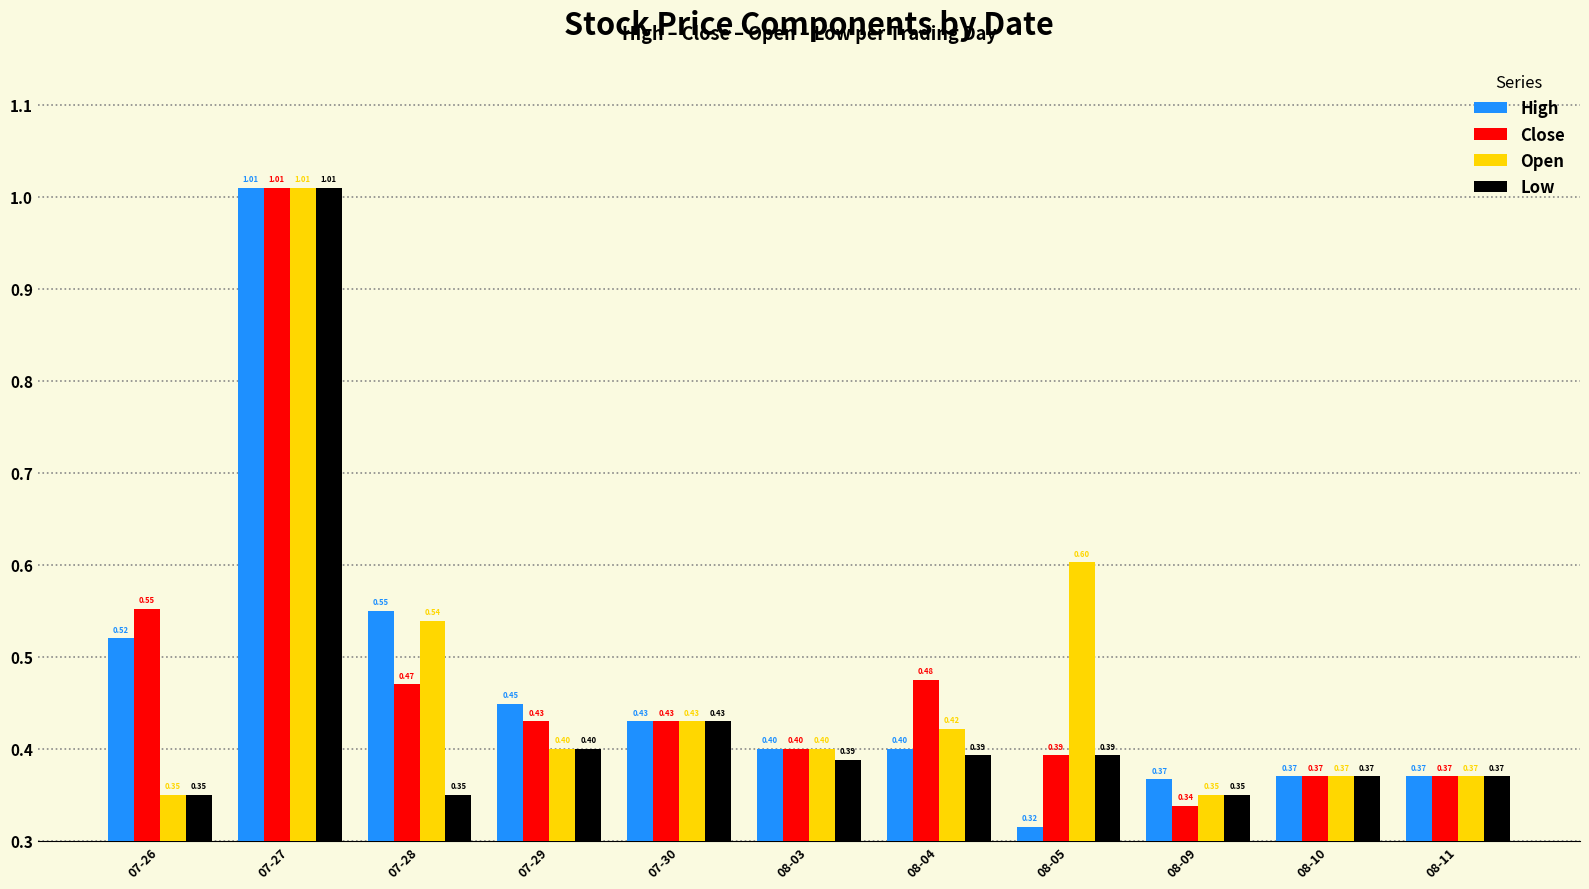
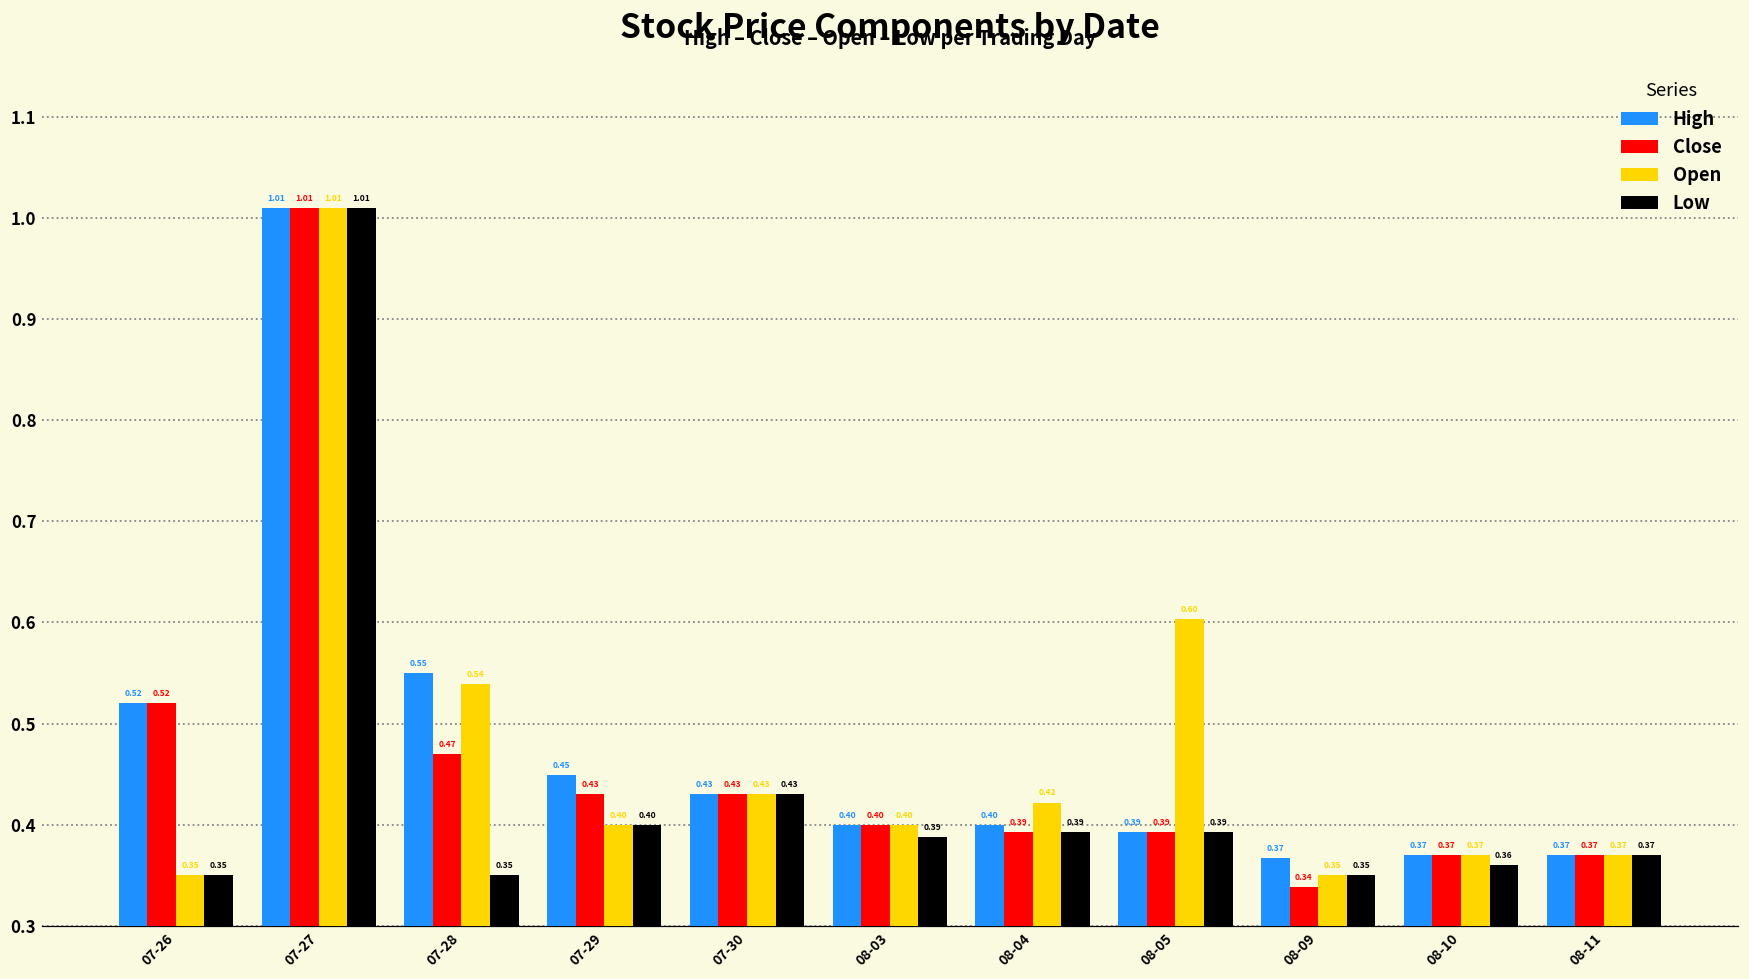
Close, 07-26: 0.55 -> 0.52
Close, 08-04: 0.48 -> 0.39
High, 08-05: 0.32 -> 0.39
Low, 08-10: 0.37 -> 0.36
